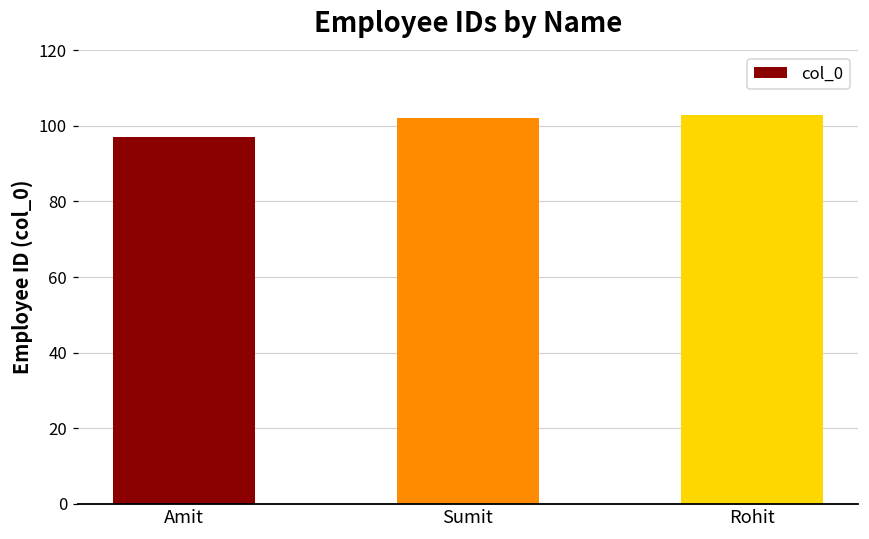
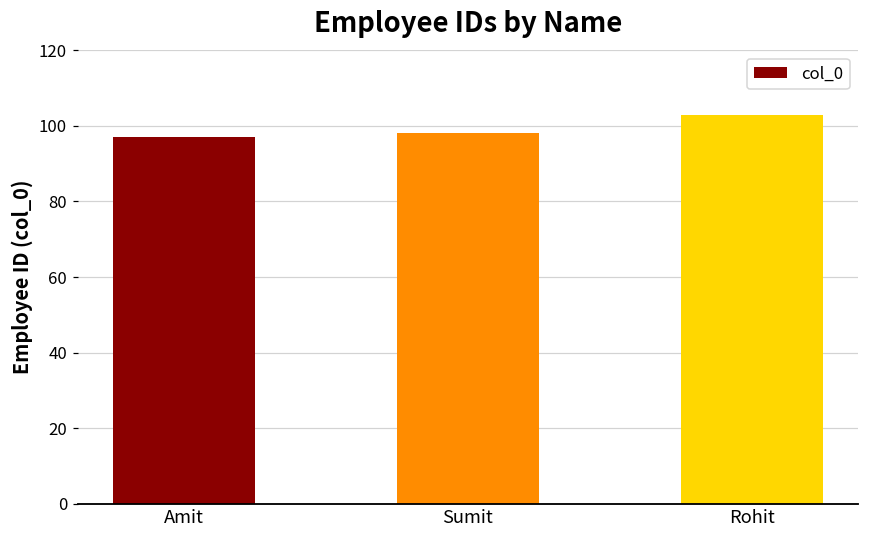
Sumit: 102 -> 98
